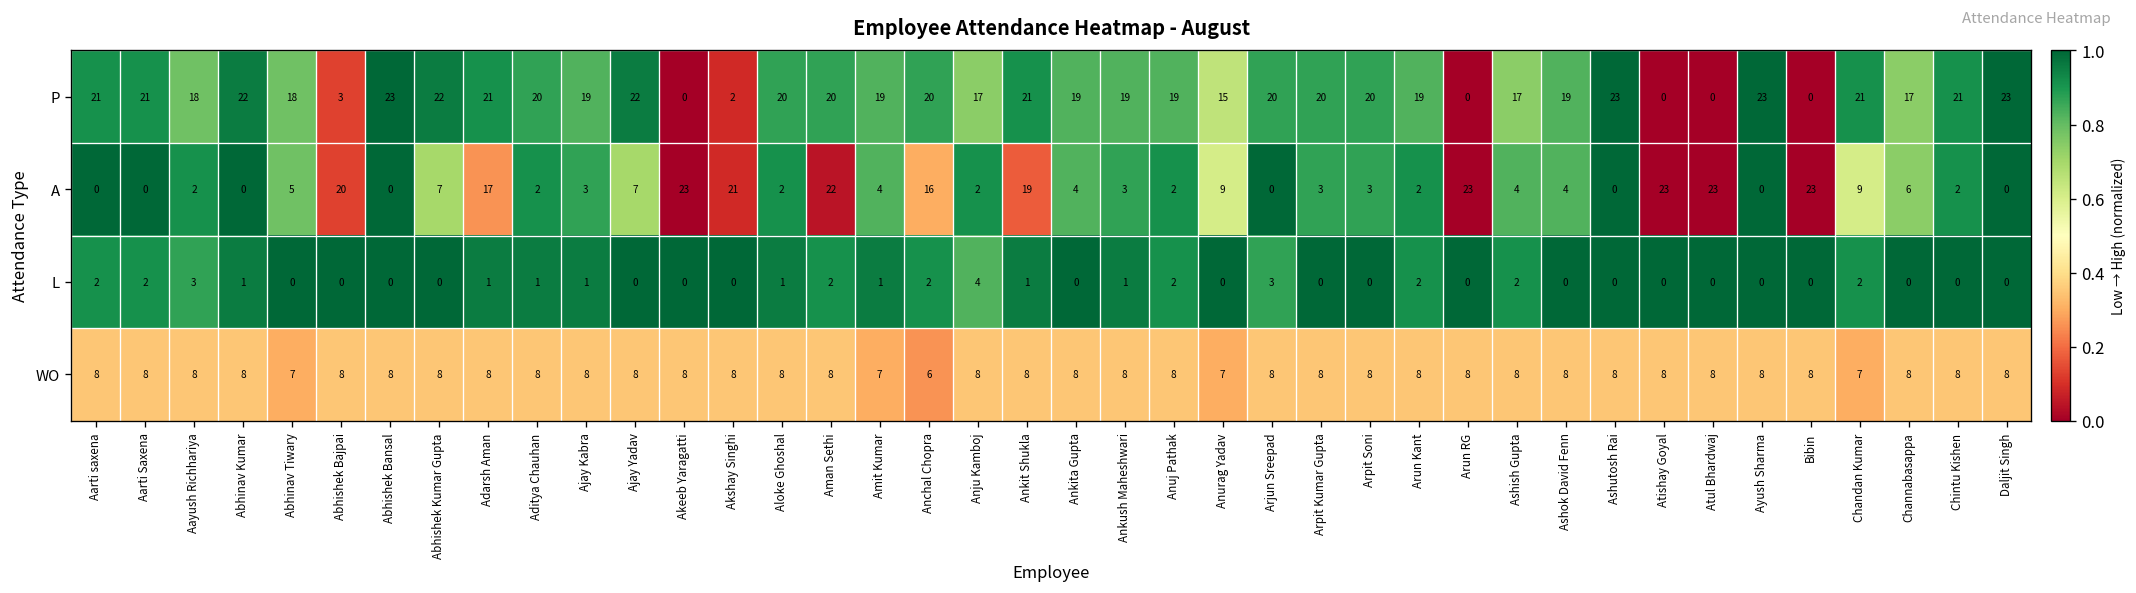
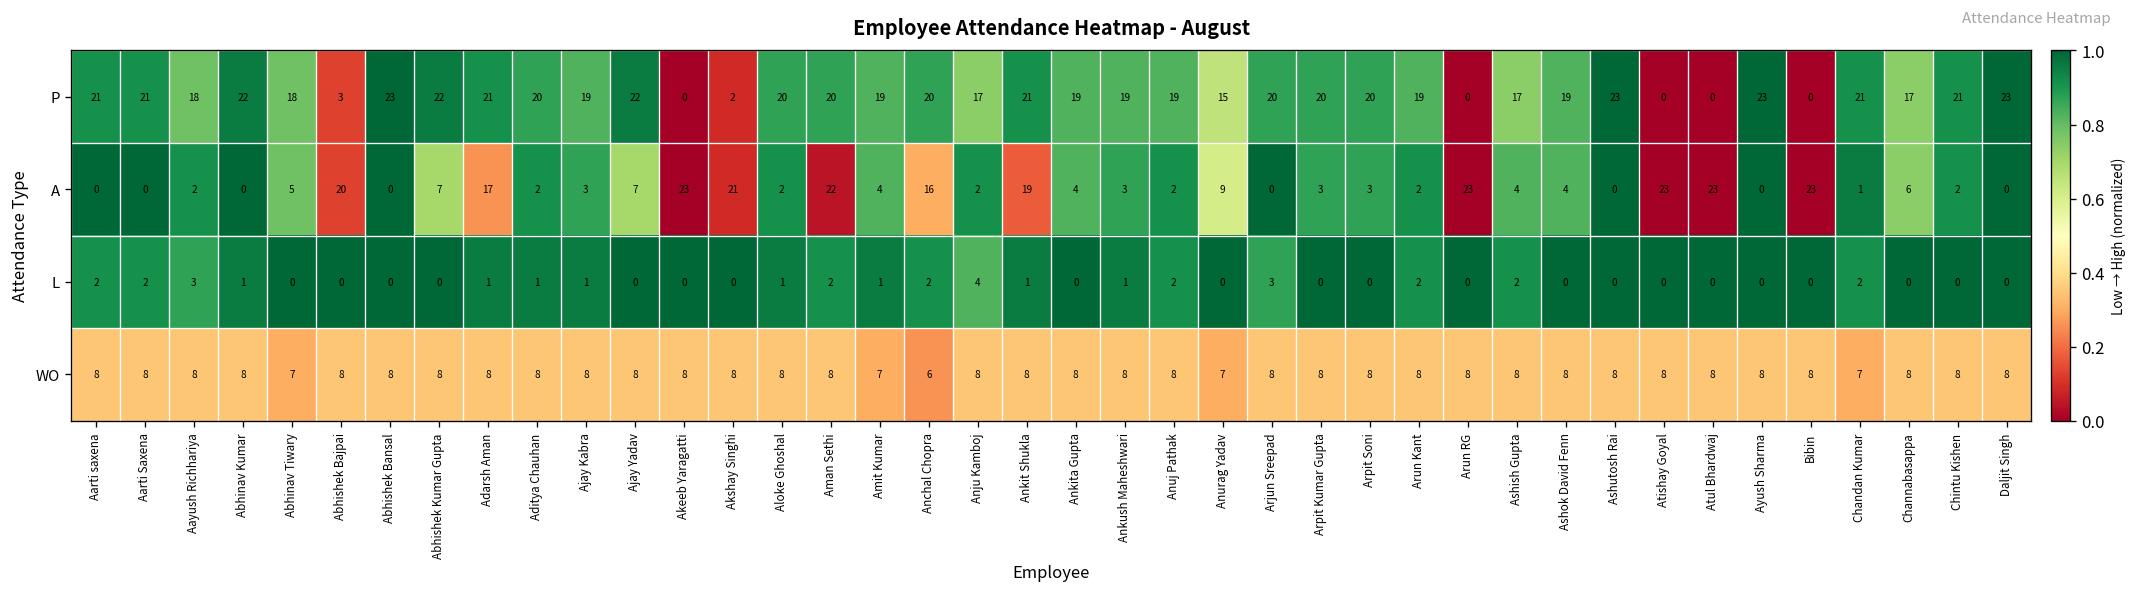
A, Chandan Kumar: 9 -> 1
